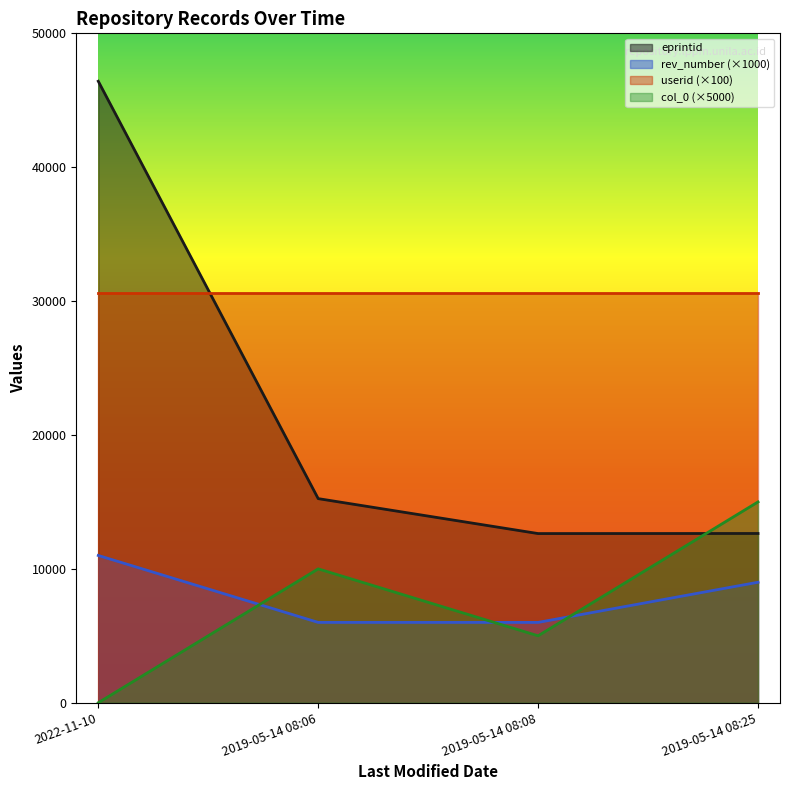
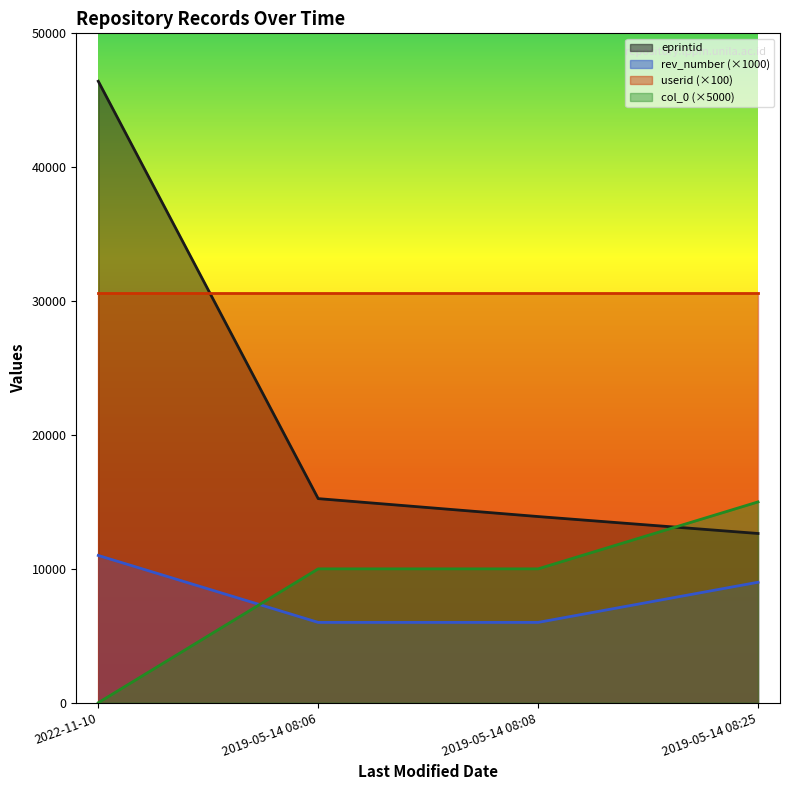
eprintid, 2019-05-14 08:08: 12600 -> 13900
col_0 (×5000), 2019-05-14 08:08: 5000 -> 10000
